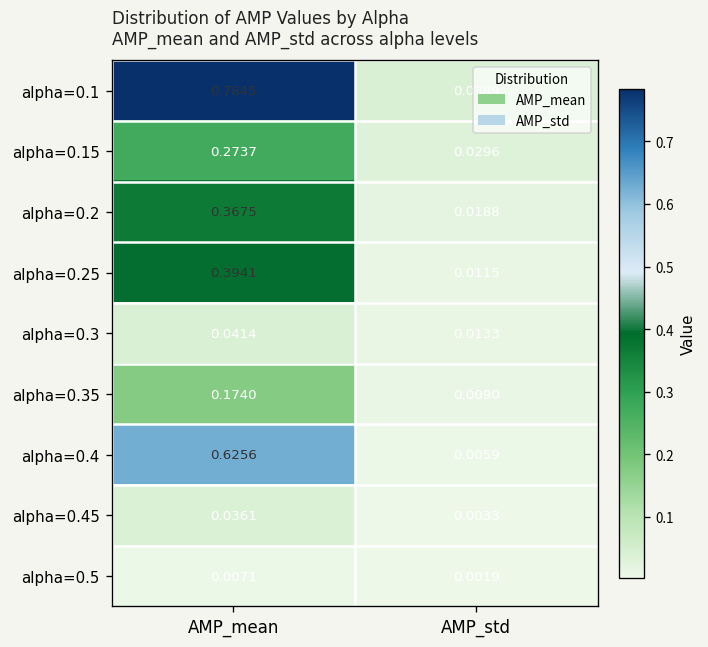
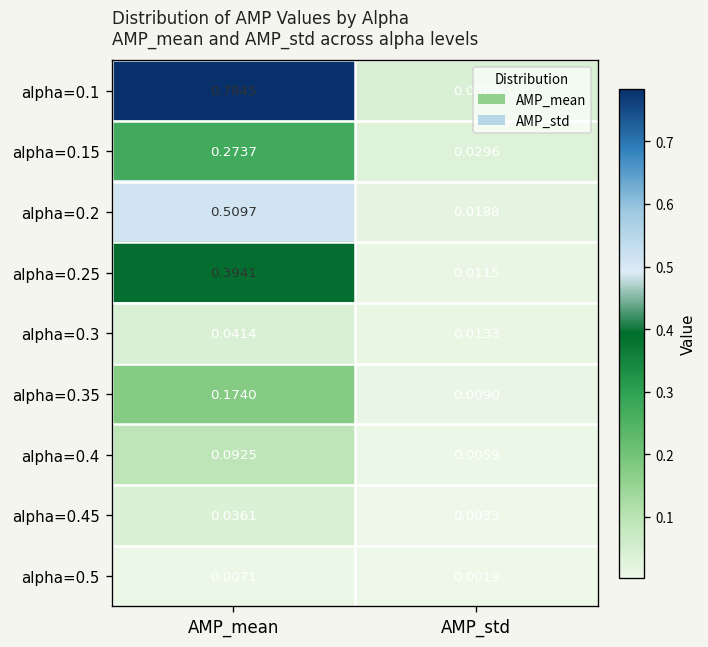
alpha=0.2, AMP_mean: 0.3675 -> 0.5097
alpha=0.4, AMP_mean: 0.6256 -> 0.0925
